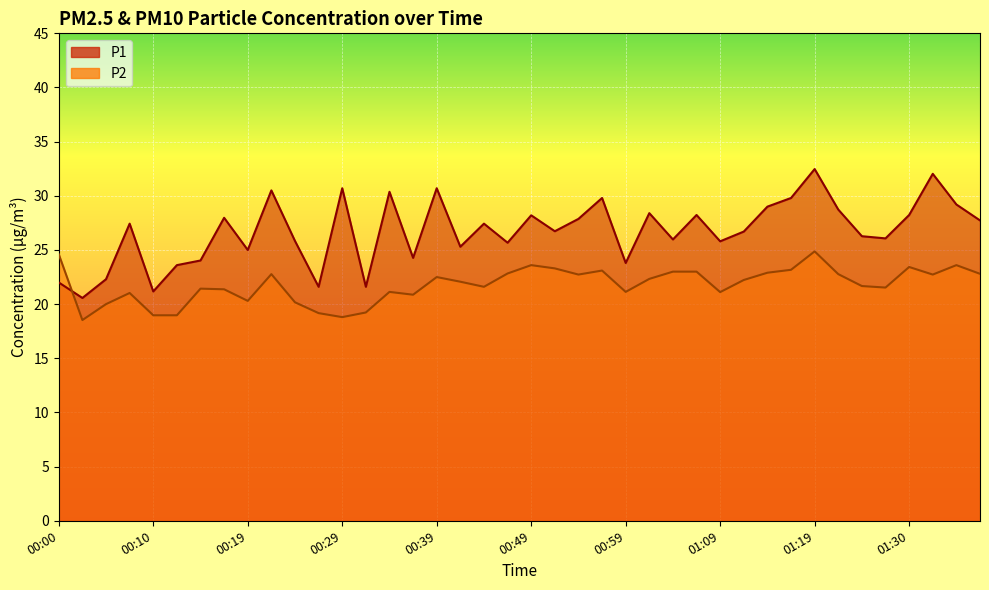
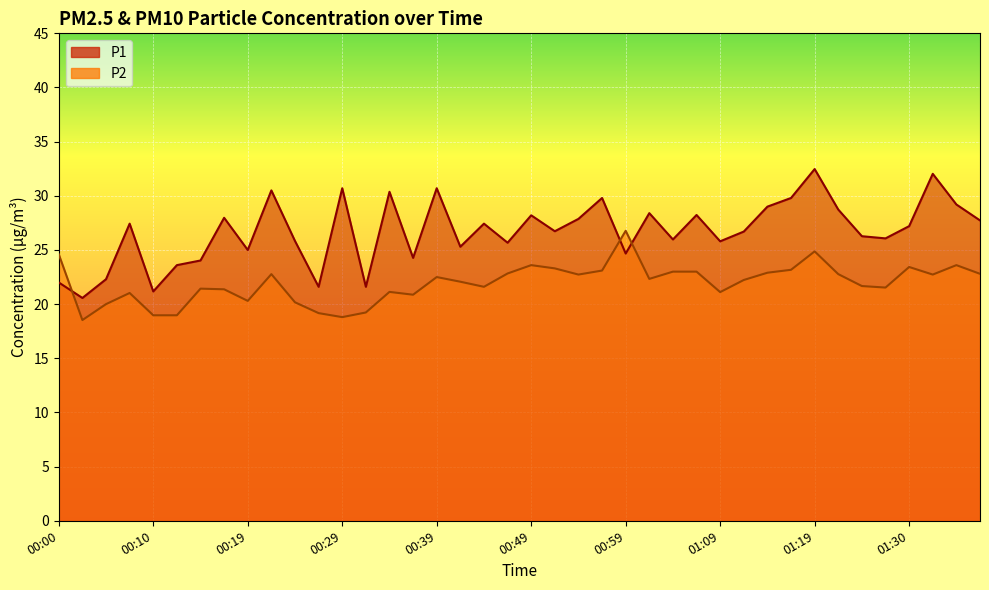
P1, 00:59: 23.8 -> 24.7
P2, 00:59: 21.1 -> 26.8
P1, 01:30: 28.2 -> 27.2
